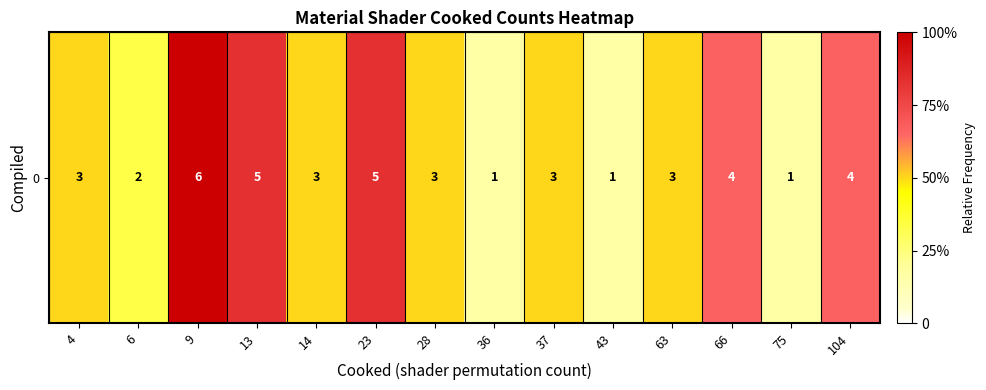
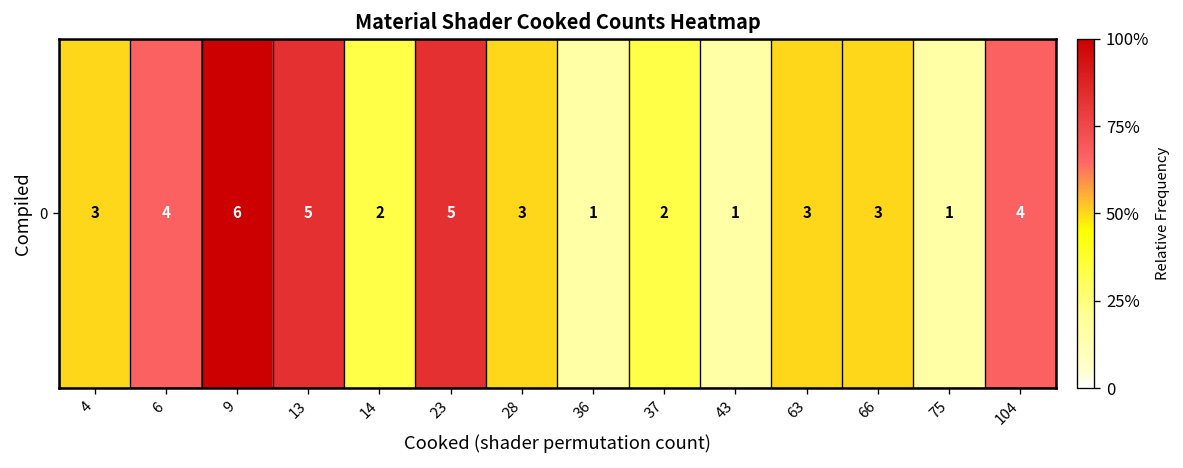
0, 6: 2 -> 4
0, 14: 3 -> 2
0, 37: 3 -> 2
0, 66: 4 -> 3
